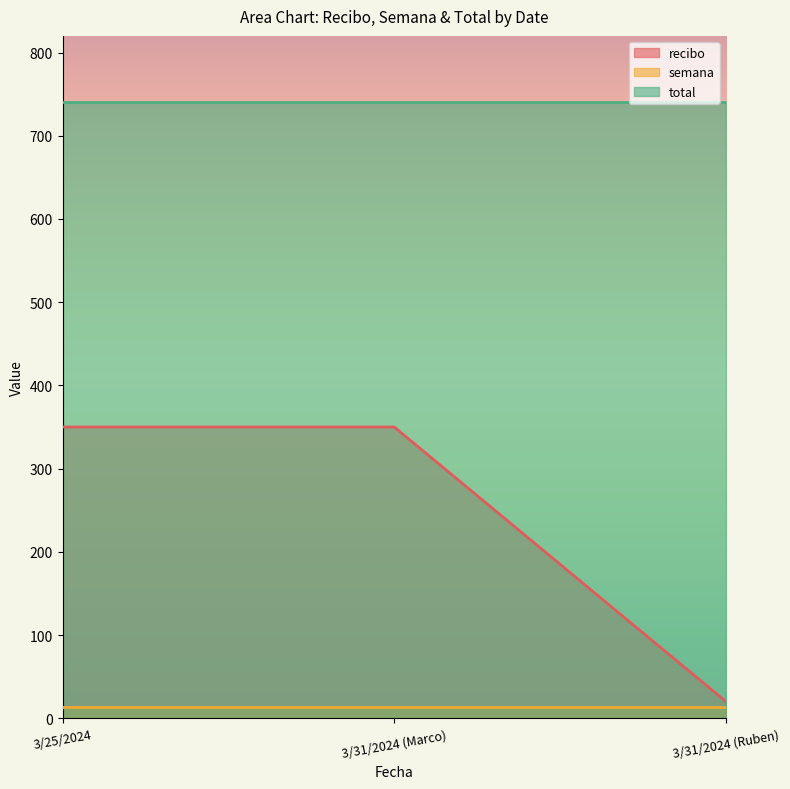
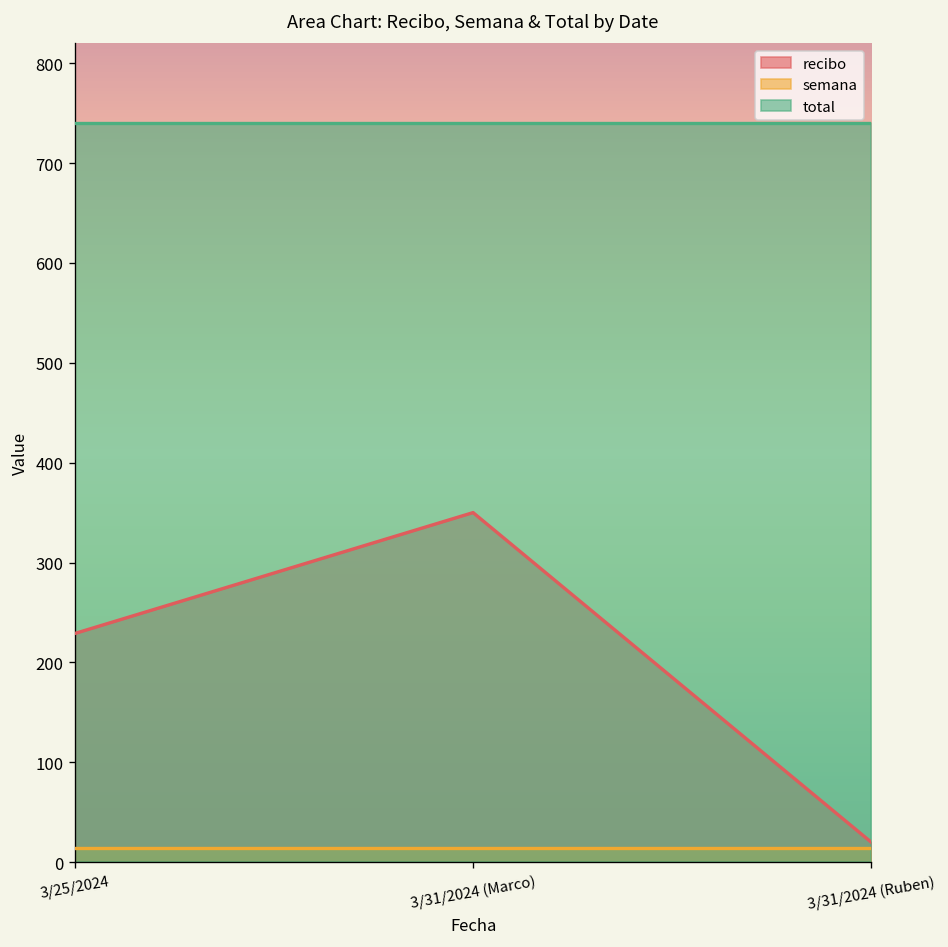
recibo, 3/25/2024: 350 -> 230
